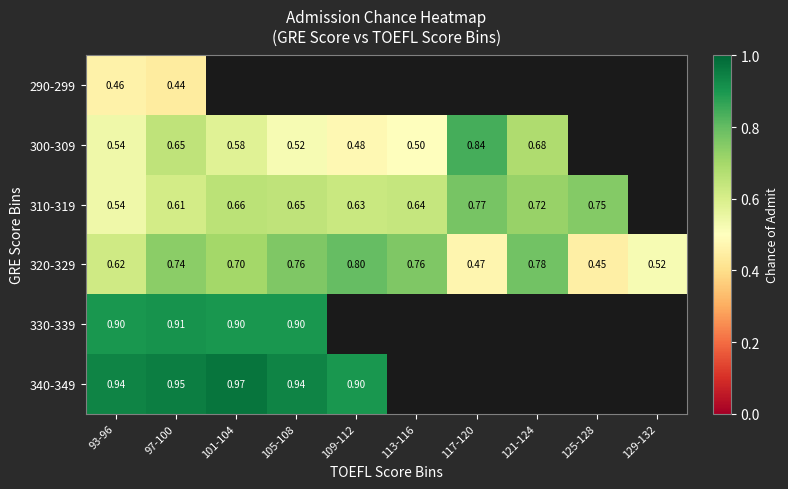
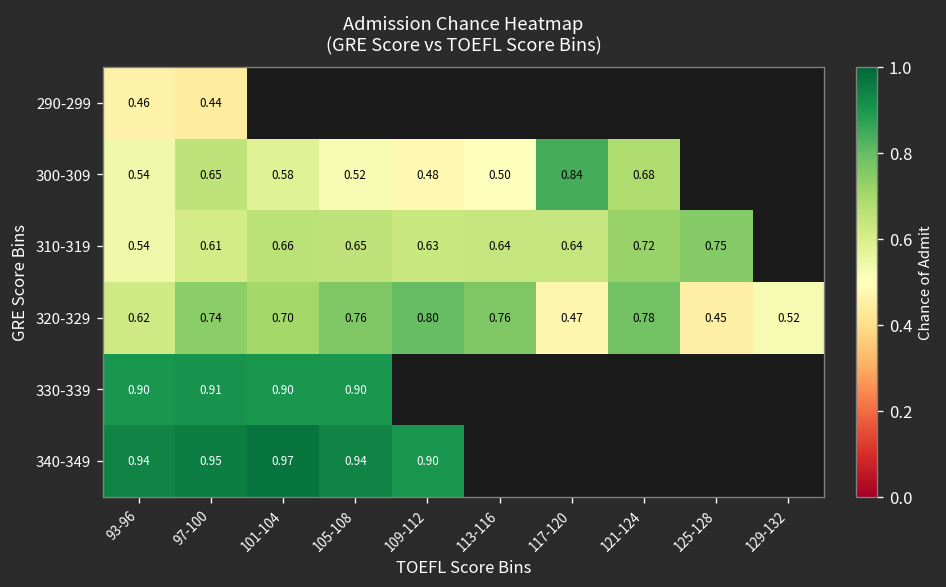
310-319, 117-120: 0.77 -> 0.64
